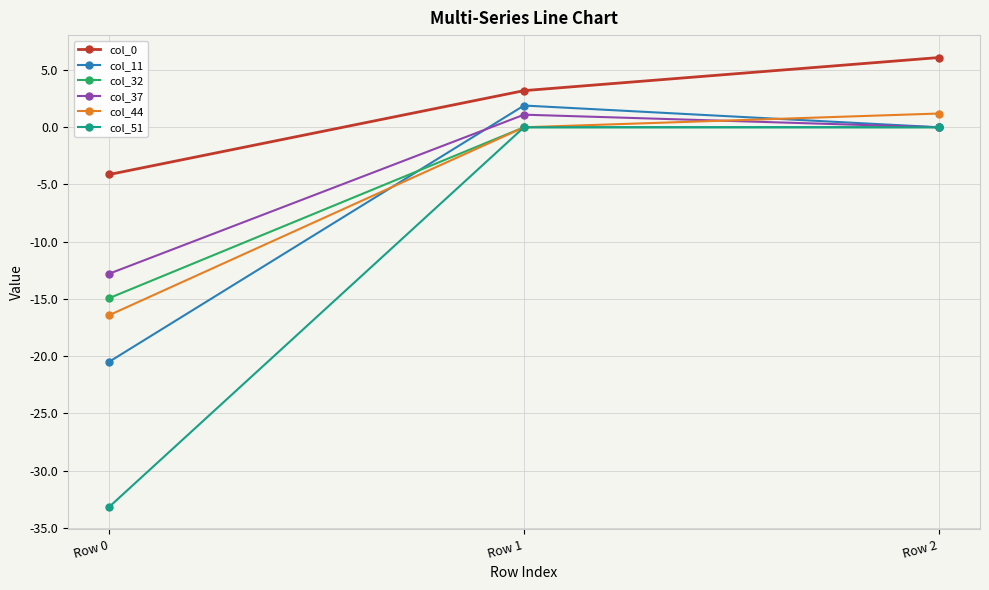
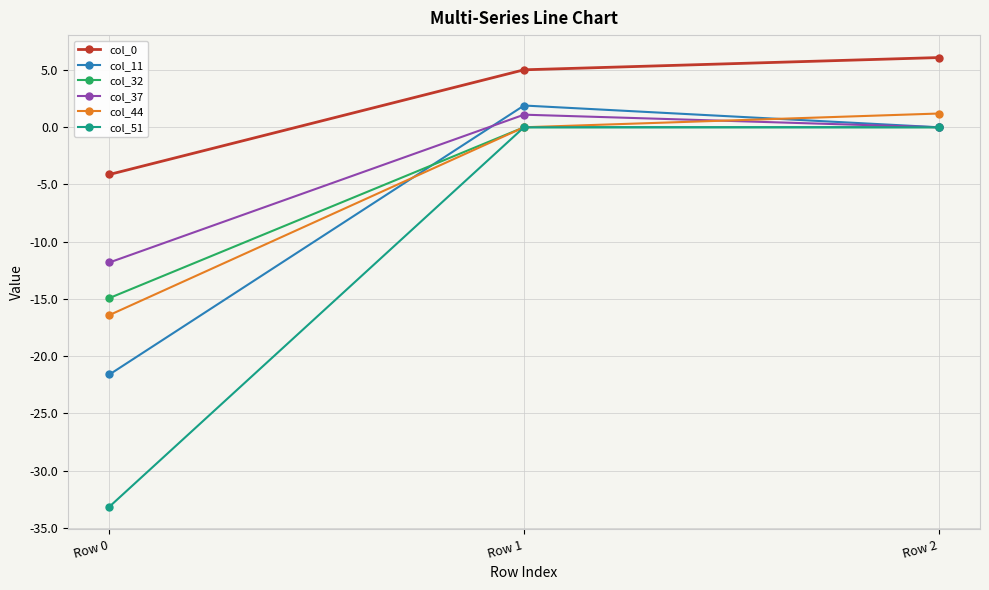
col_11, Row 0: -20.5 -> -21.6
col_37, Row 0: -12.8 -> -11.8
col_0, Row 1: 3.2 -> 5.0
